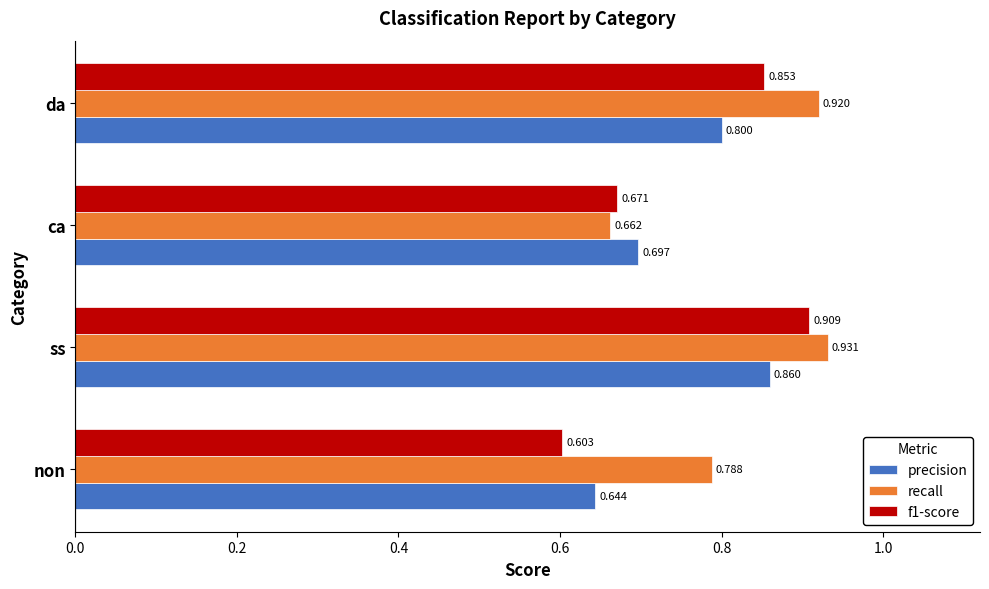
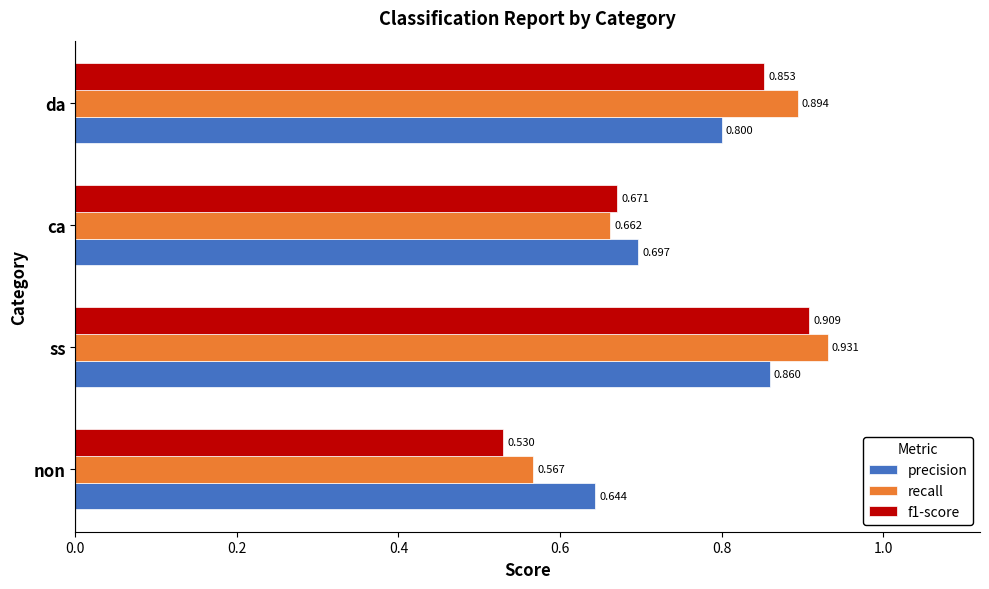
recall, da: 0.920 -> 0.894
f1-score, non: 0.603 -> 0.530
recall, non: 0.788 -> 0.567
